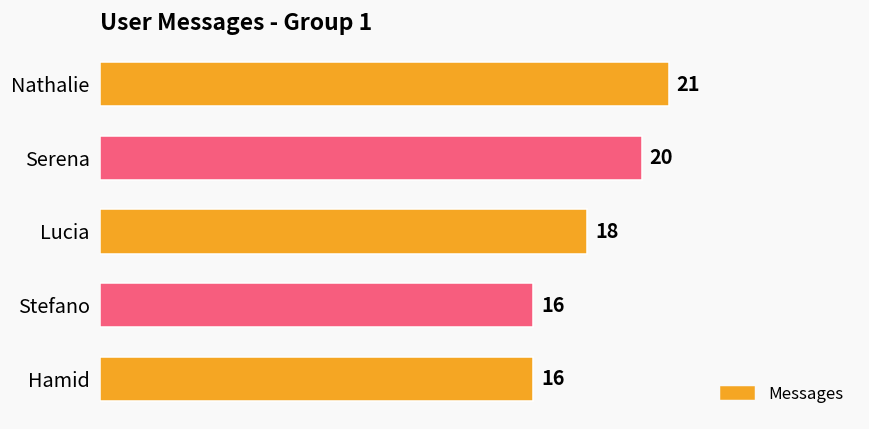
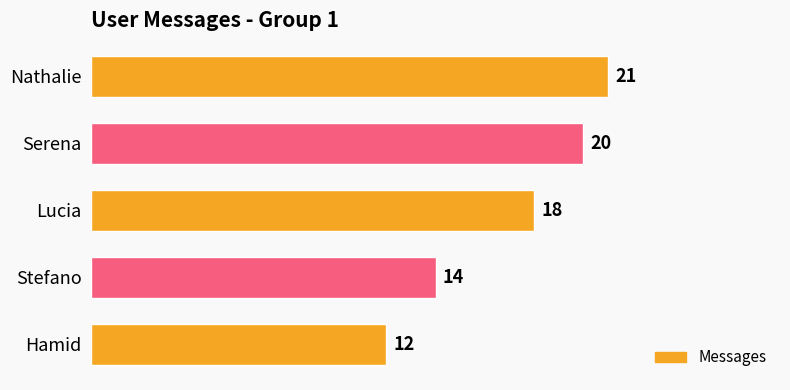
Stefano: 16 -> 14
Hamid: 16 -> 12
